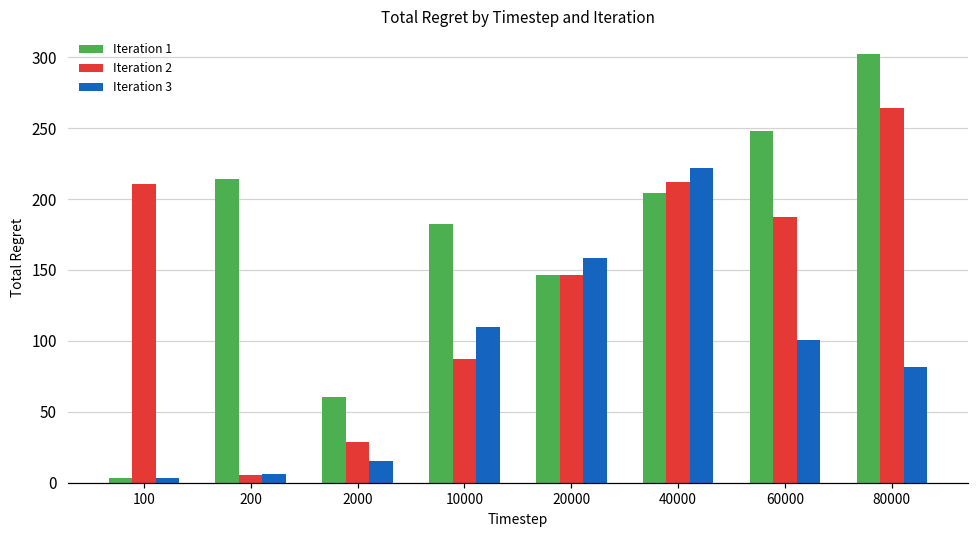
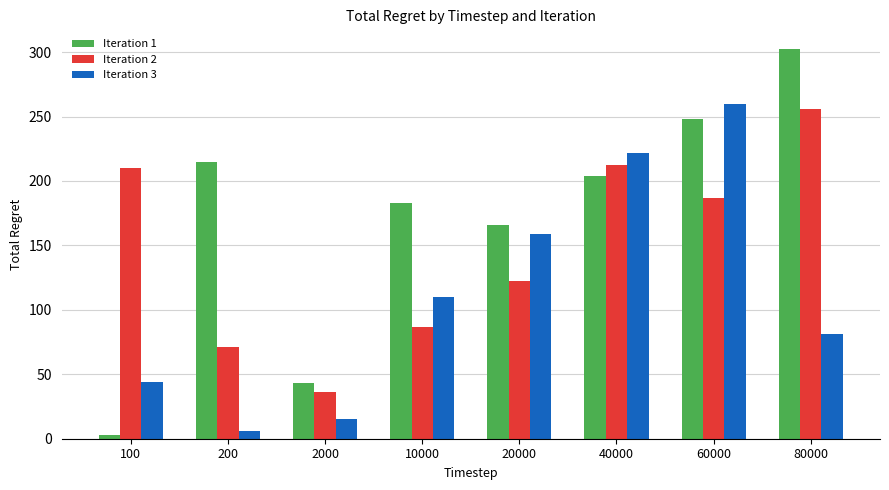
Iteration 3, 100: 3 -> 44
Iteration 2, 200: 6 -> 71
Iteration 1, 2000: 60 -> 43
Iteration 2, 2000: 29 -> 36
Iteration 1, 20000: 146 -> 166
Iteration 2, 20000: 147 -> 123
Iteration 3, 60000: 101 -> 260
Iteration 2, 80000: 264 -> 255
